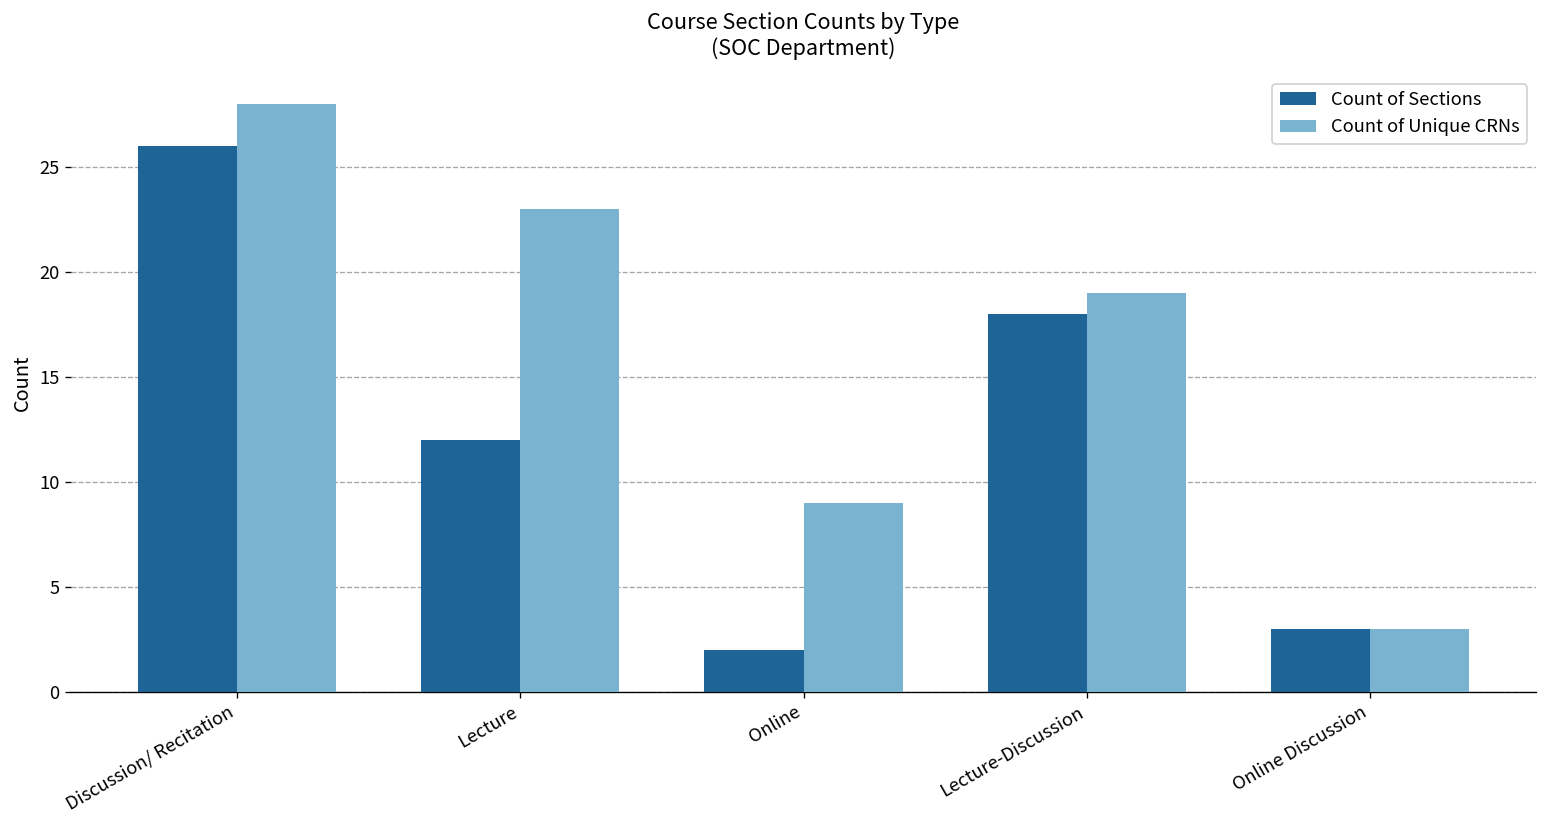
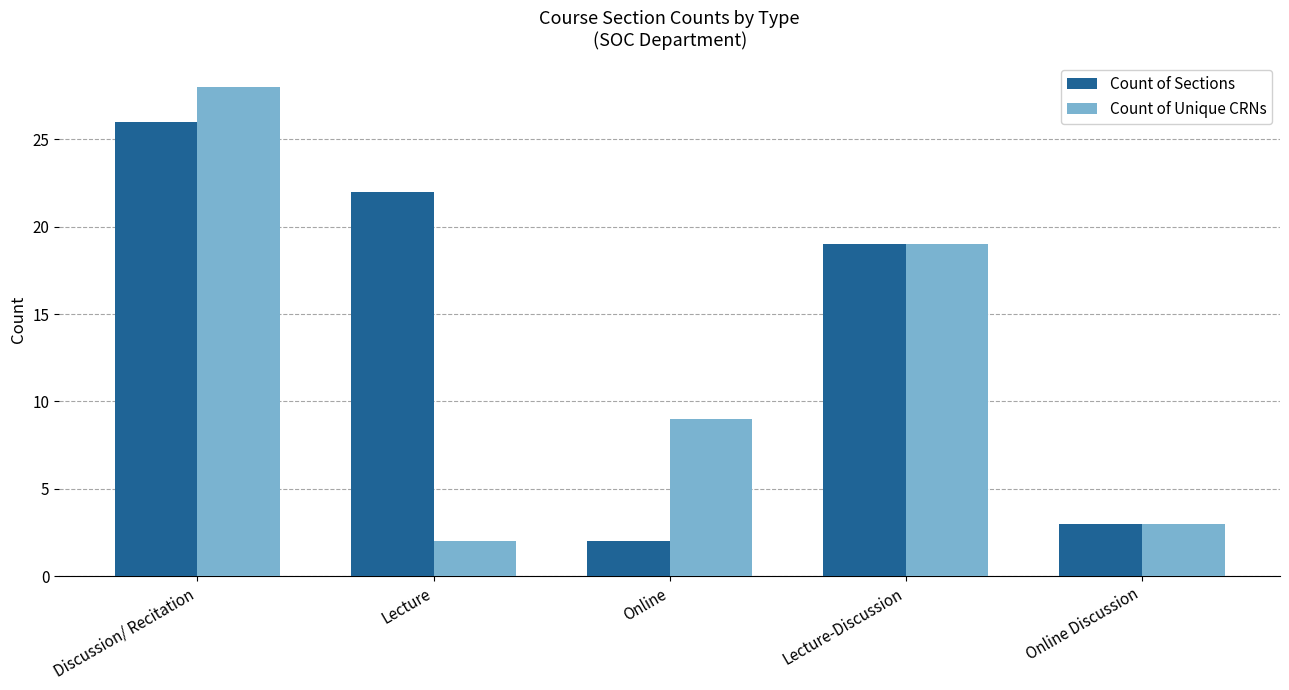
Count of Sections, Lecture: 12 -> 22
Count of Unique CRNs, Lecture: 23 -> 2
Count of Sections, Lecture-Discussion: 18 -> 19
